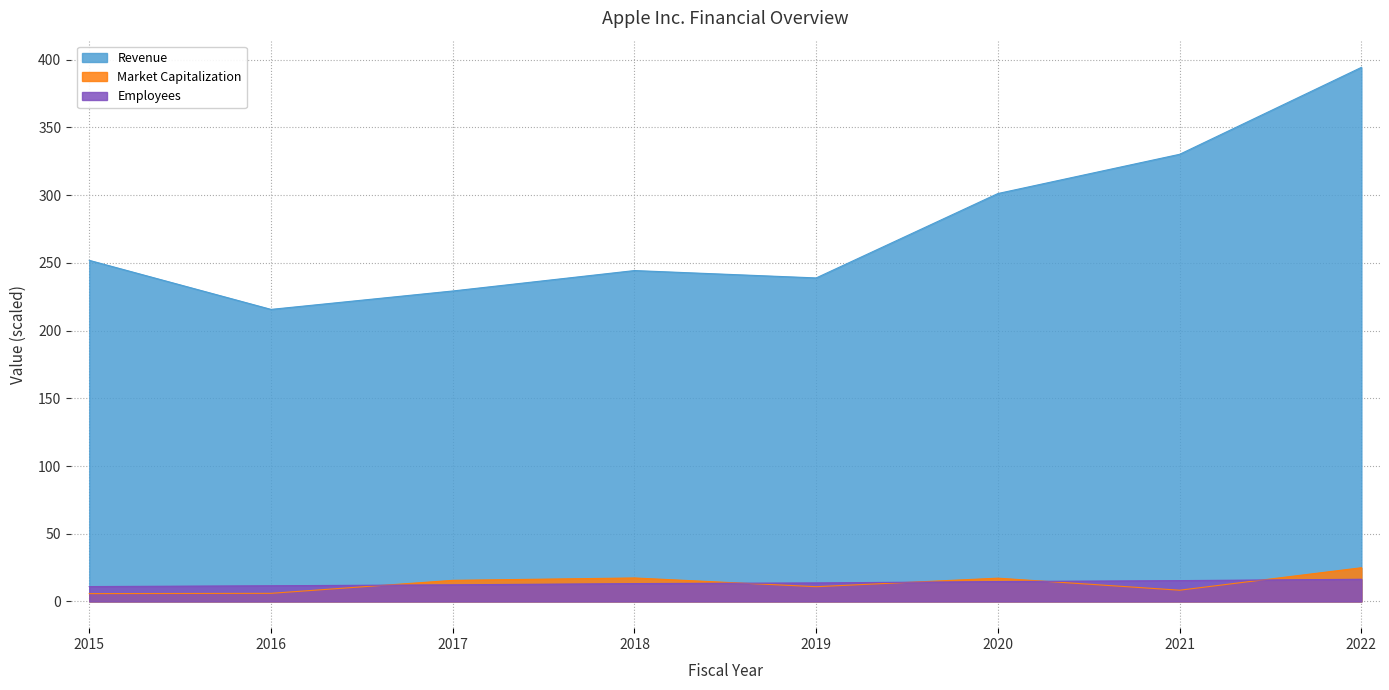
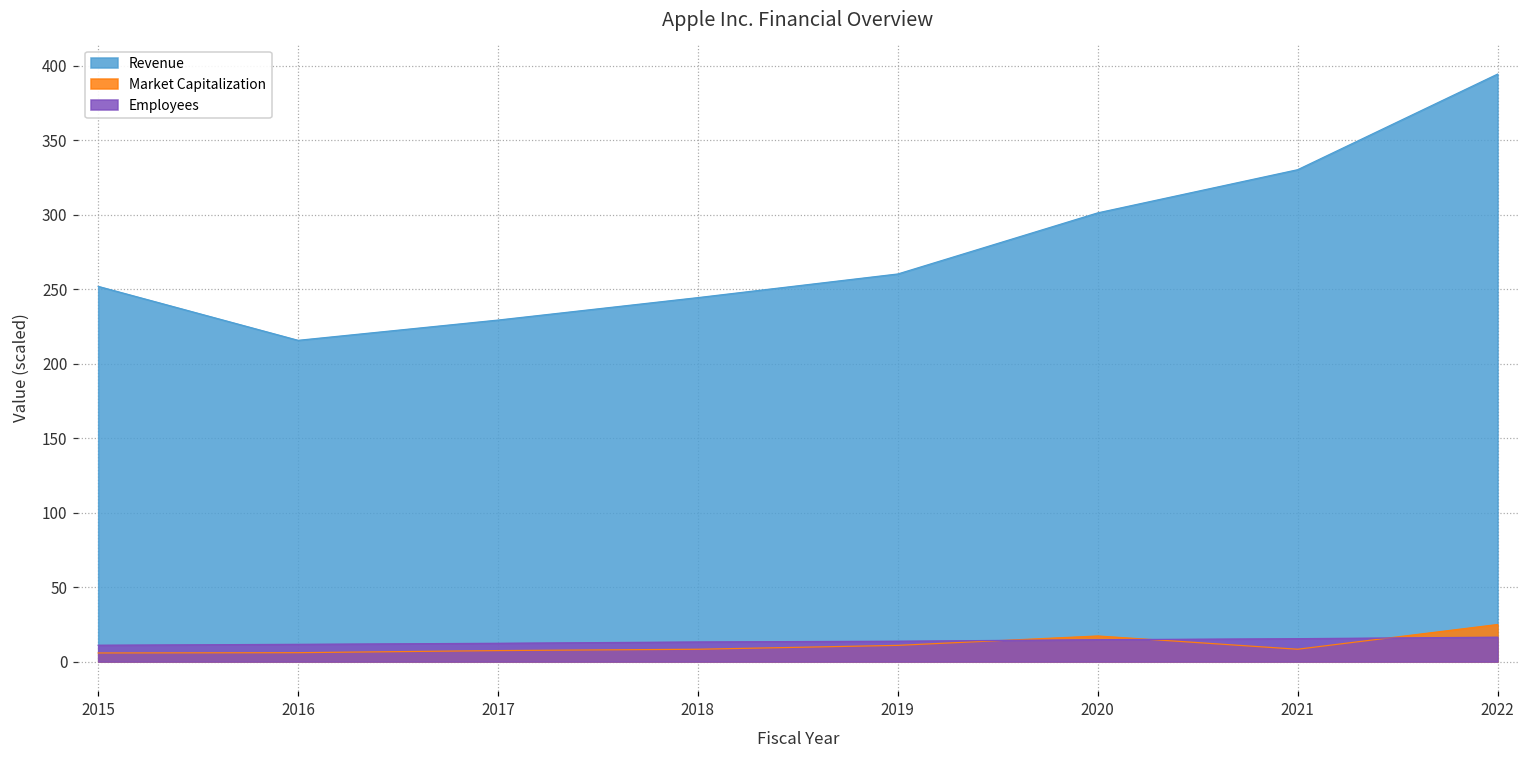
Market Capitalization, 2017: 16 -> 7
Market Capitalization, 2018: 17 -> 8
Revenue, 2019: 239 -> 260
